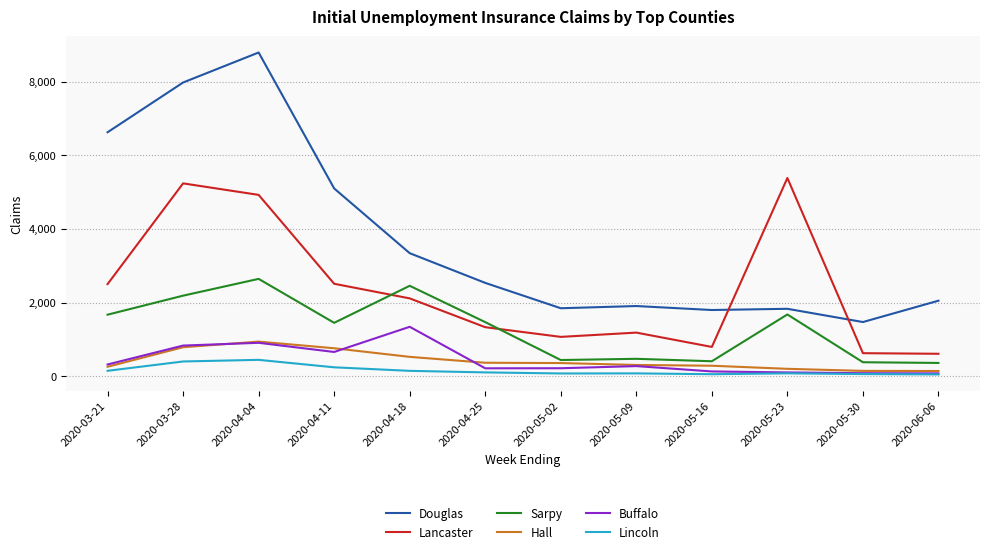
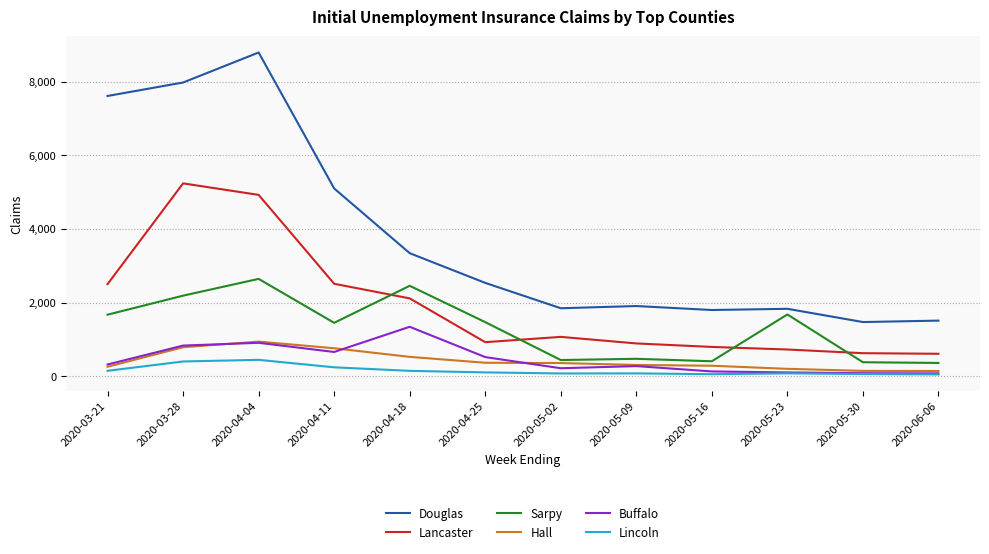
Douglas, 2020-03-21: 6,600 -> 7,600
Lancaster, 2020-04-25: 1,300 -> 900
Buffalo, 2020-04-25: 200 -> 500
Lancaster, 2020-05-09: 1,200 -> 900
Lancaster, 2020-05-23: 5,400 -> 700
Douglas, 2020-06-06: 2,100 -> 1,500
